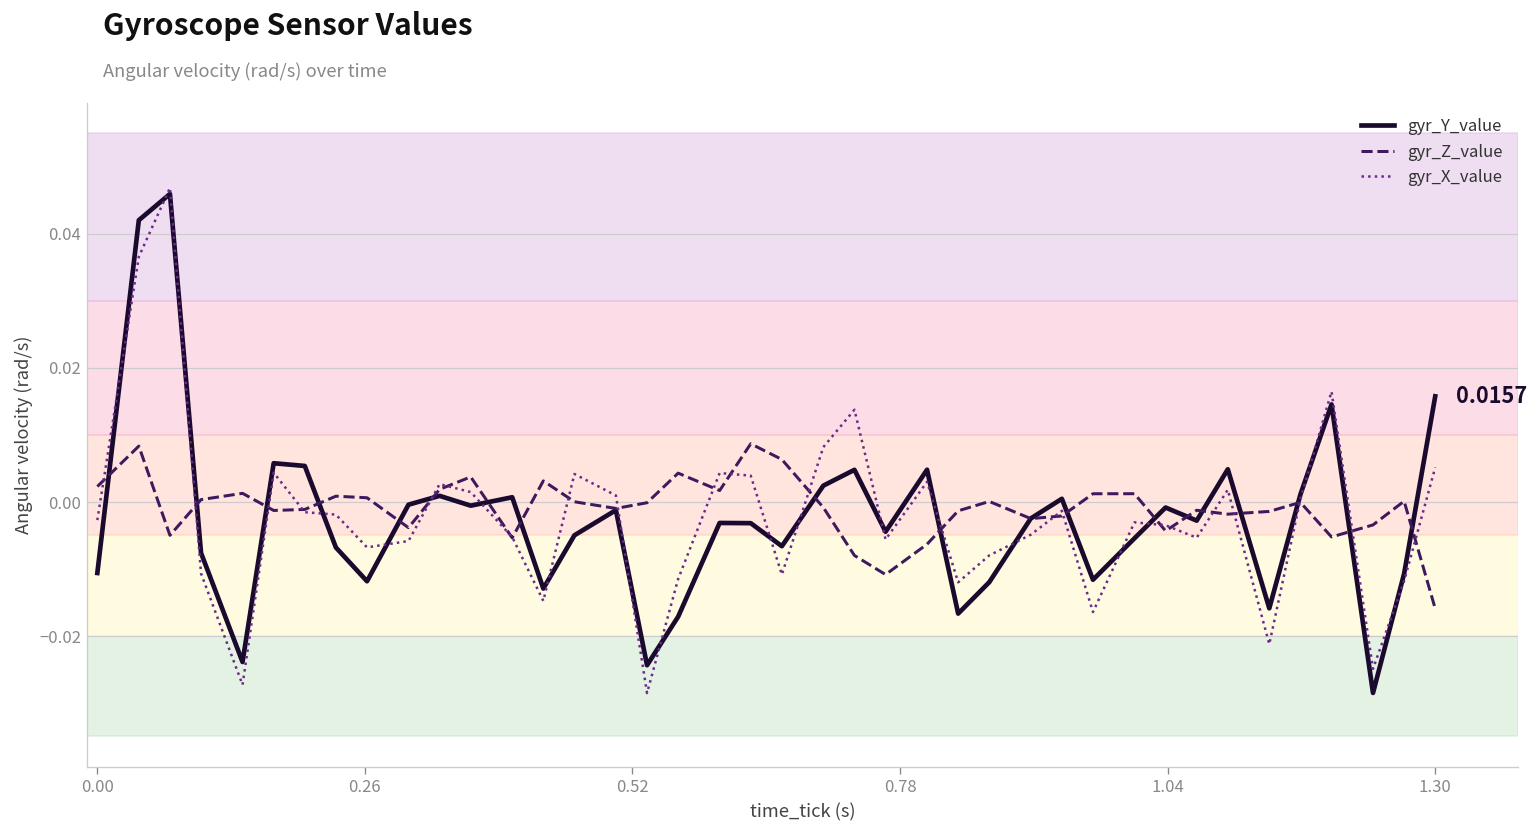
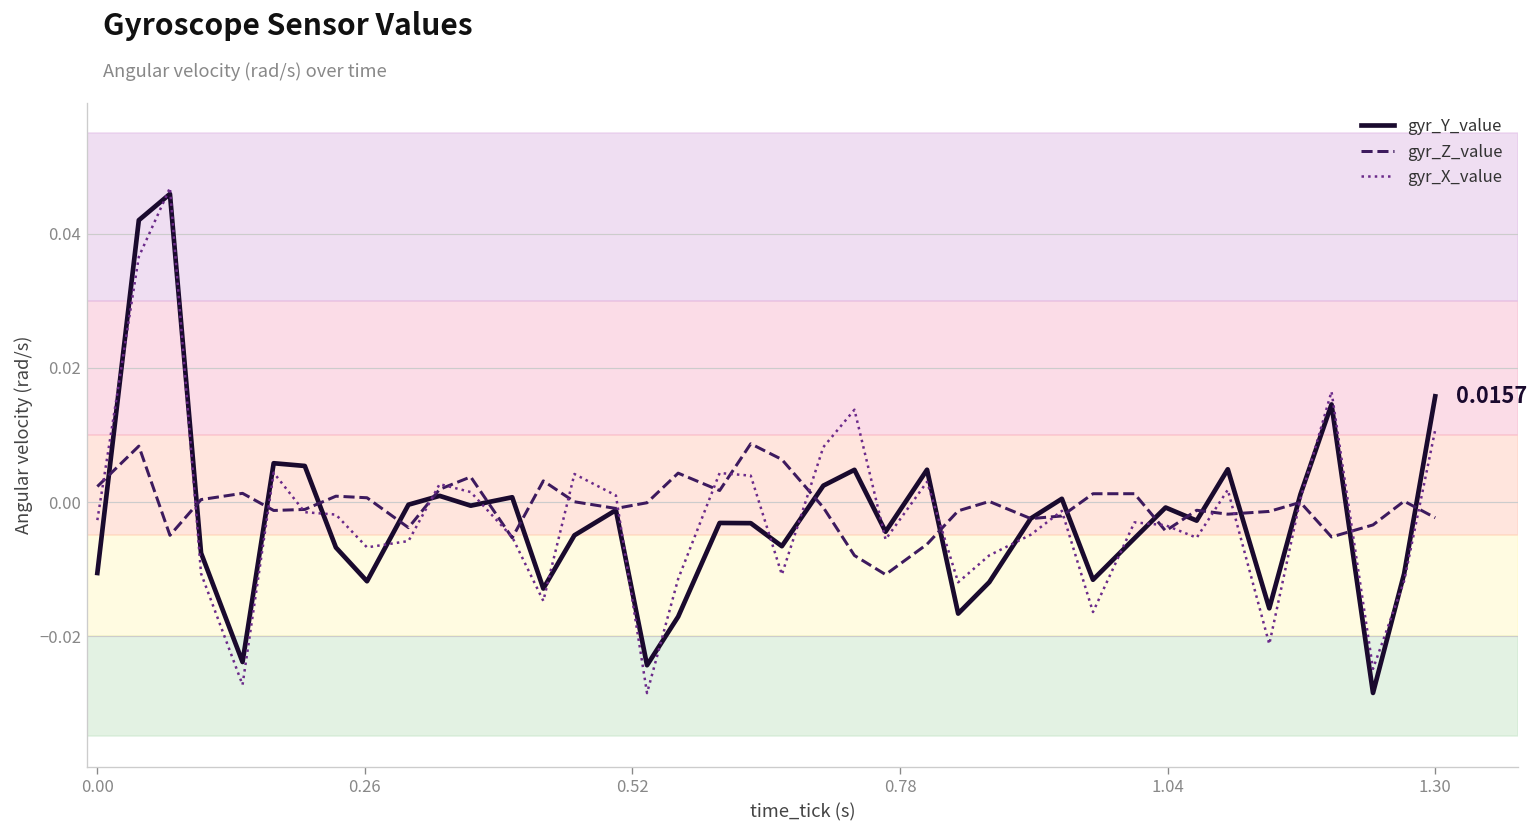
gyr_Z_value, 1.30: -0.016 -> -0.002
gyr_X_value, 1.30: 0.005 -> 0.011
